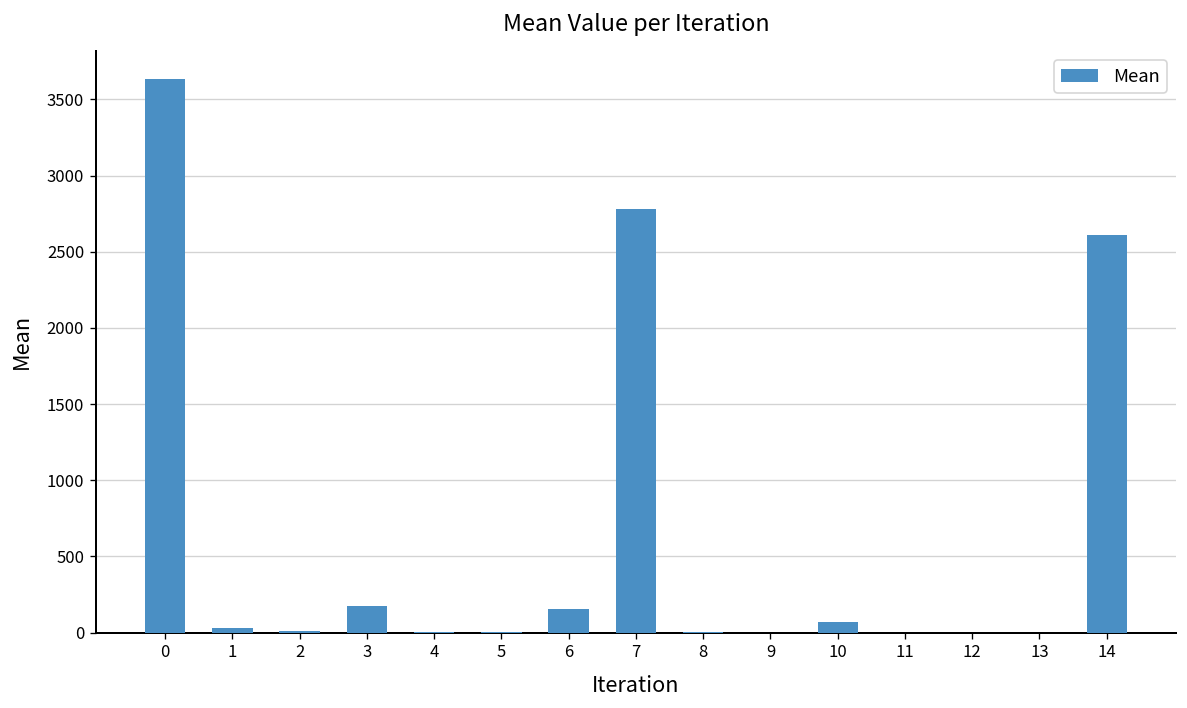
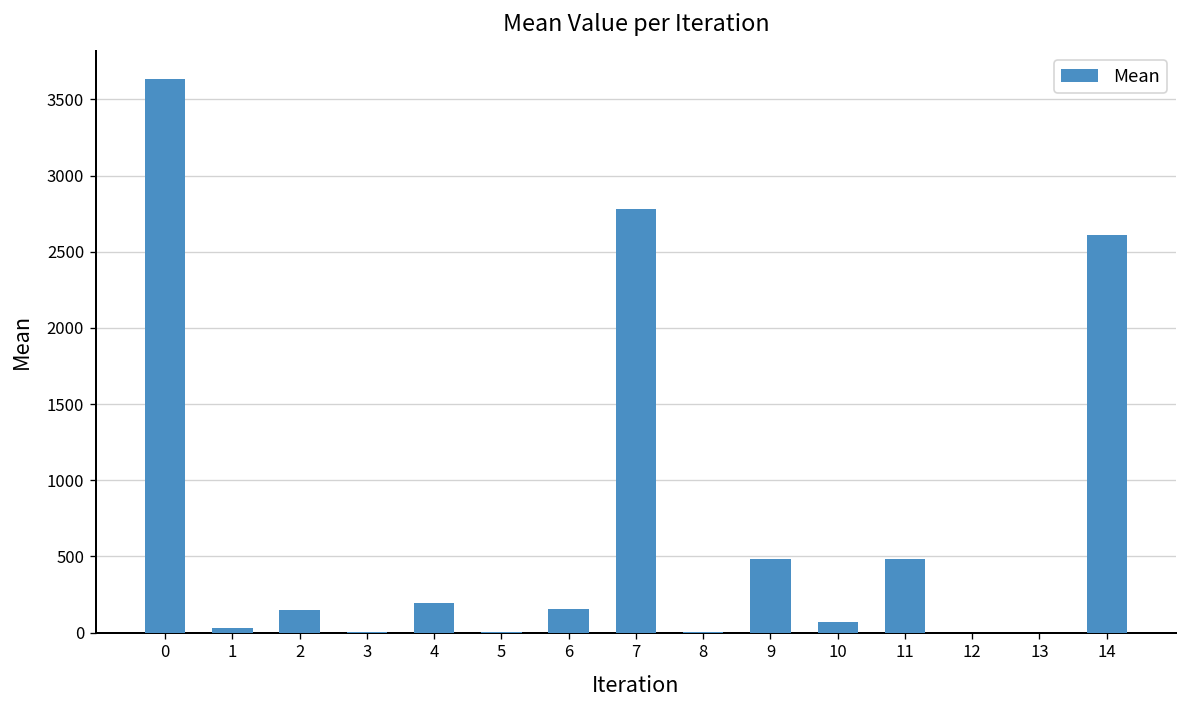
2: 10 -> 150
3: 180 -> 0
4: 0 -> 200
9: 0 -> 480
11: 0 -> 480
